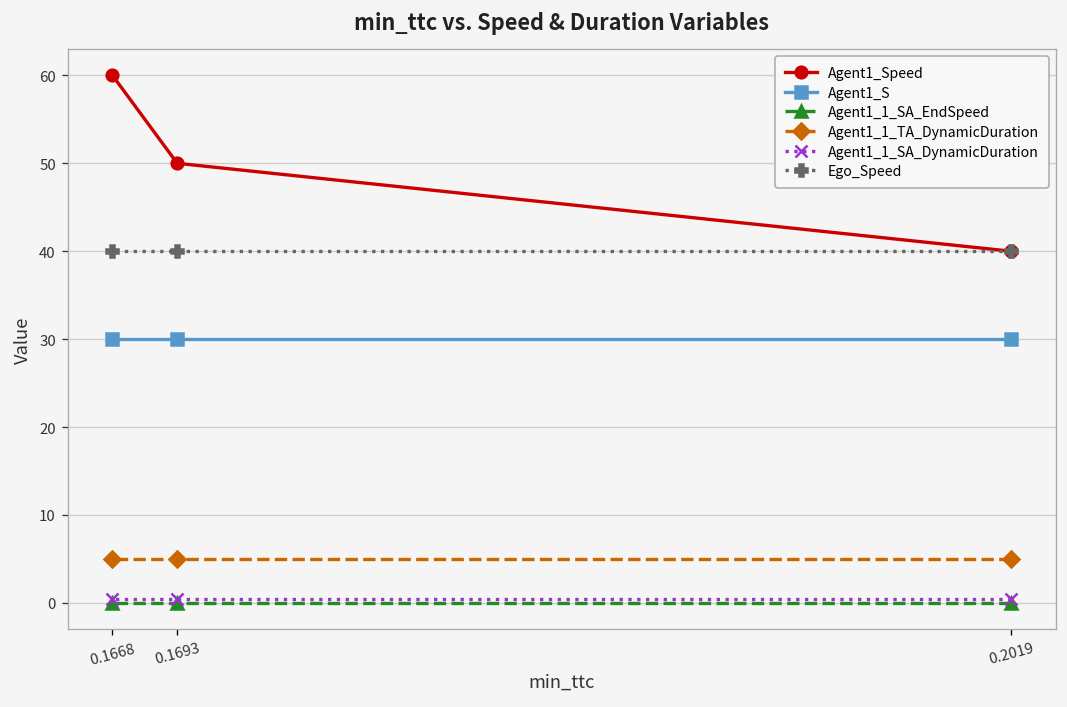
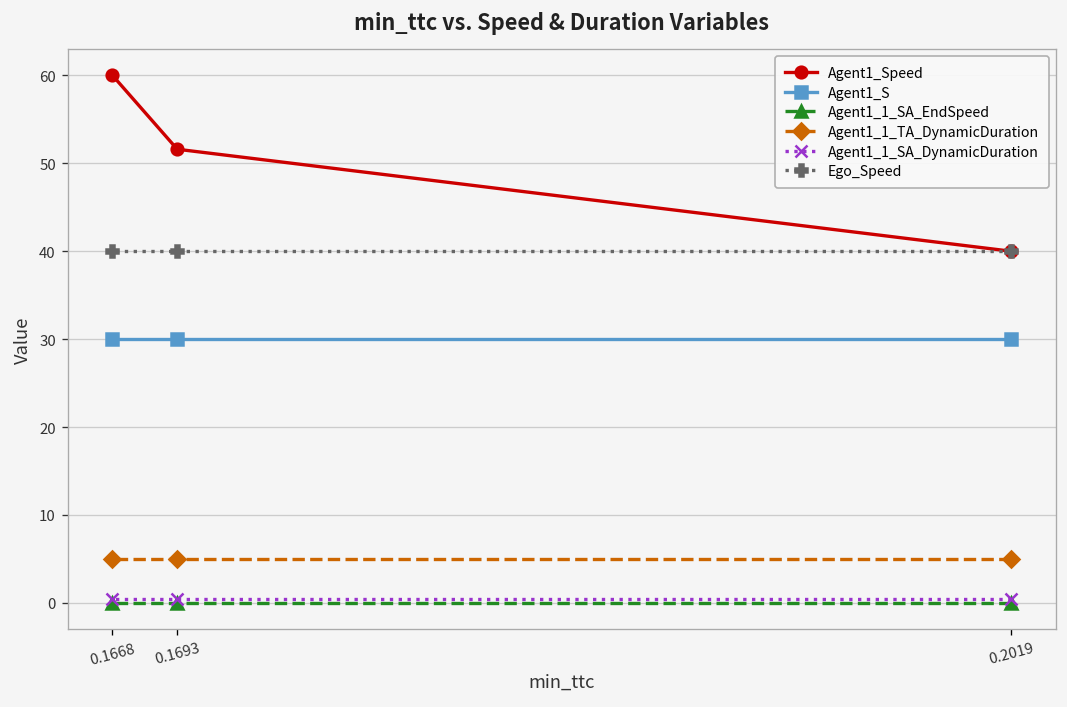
Agent1_Speed, 0.1693: 50 -> 52
